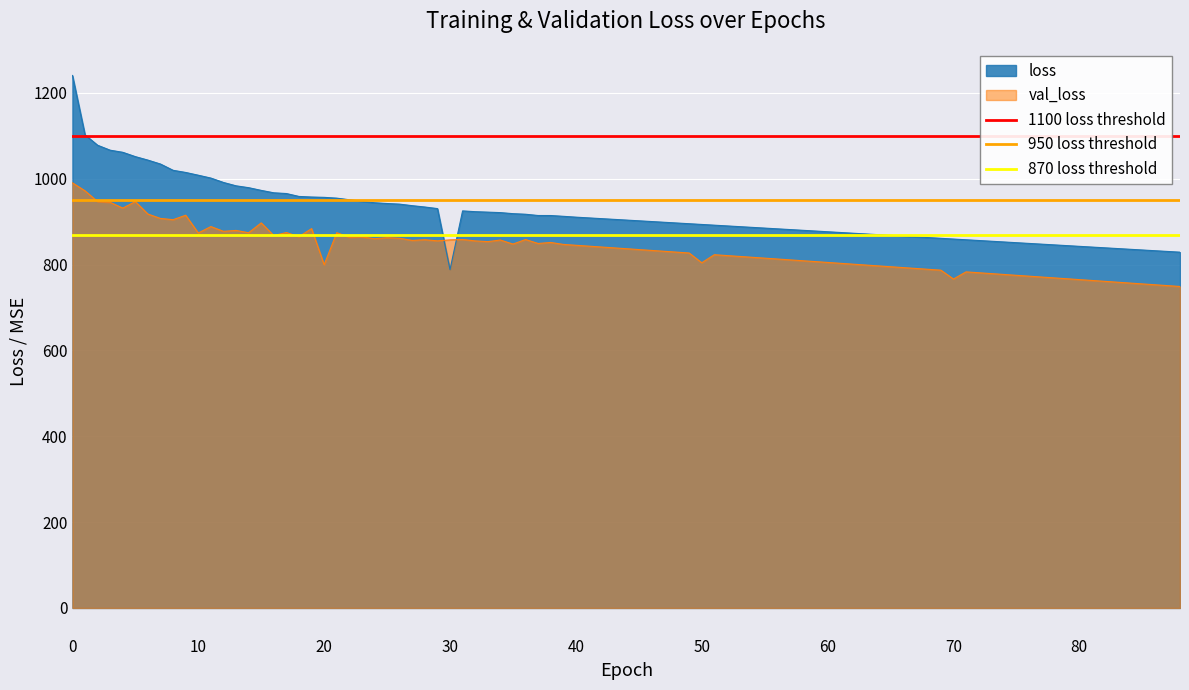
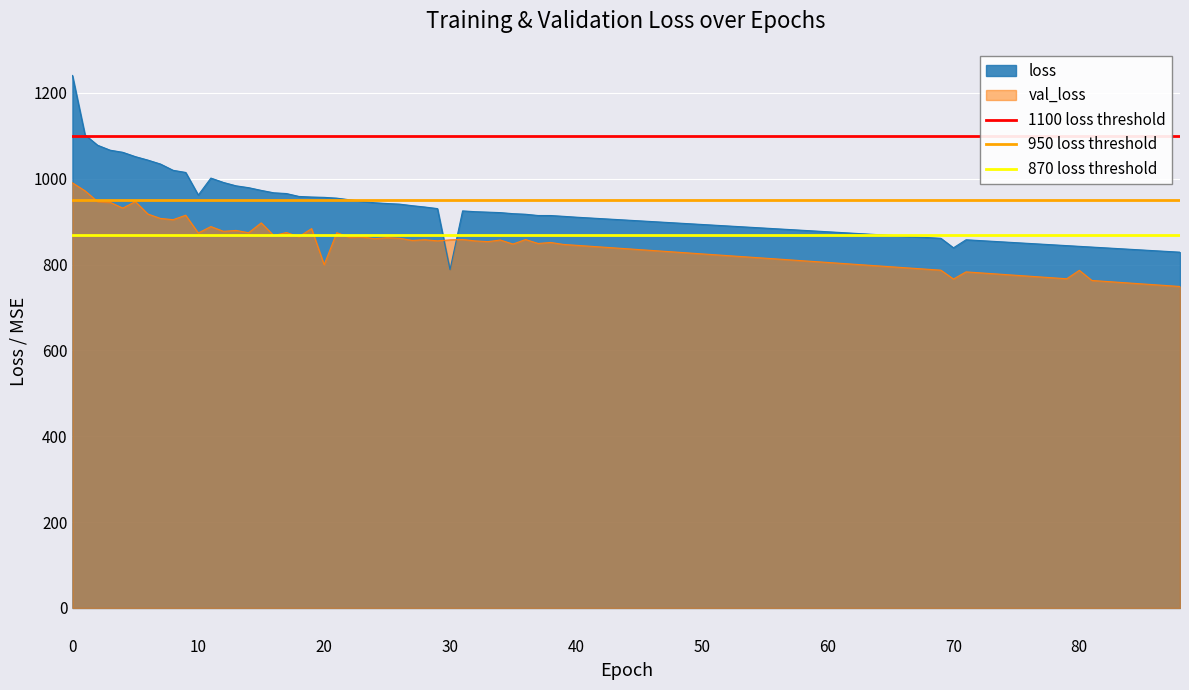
loss, 10: 1010 -> 960
val_loss, 50: 800 -> 830
loss, 70: 860 -> 840
val_loss, 80: 770 -> 790
